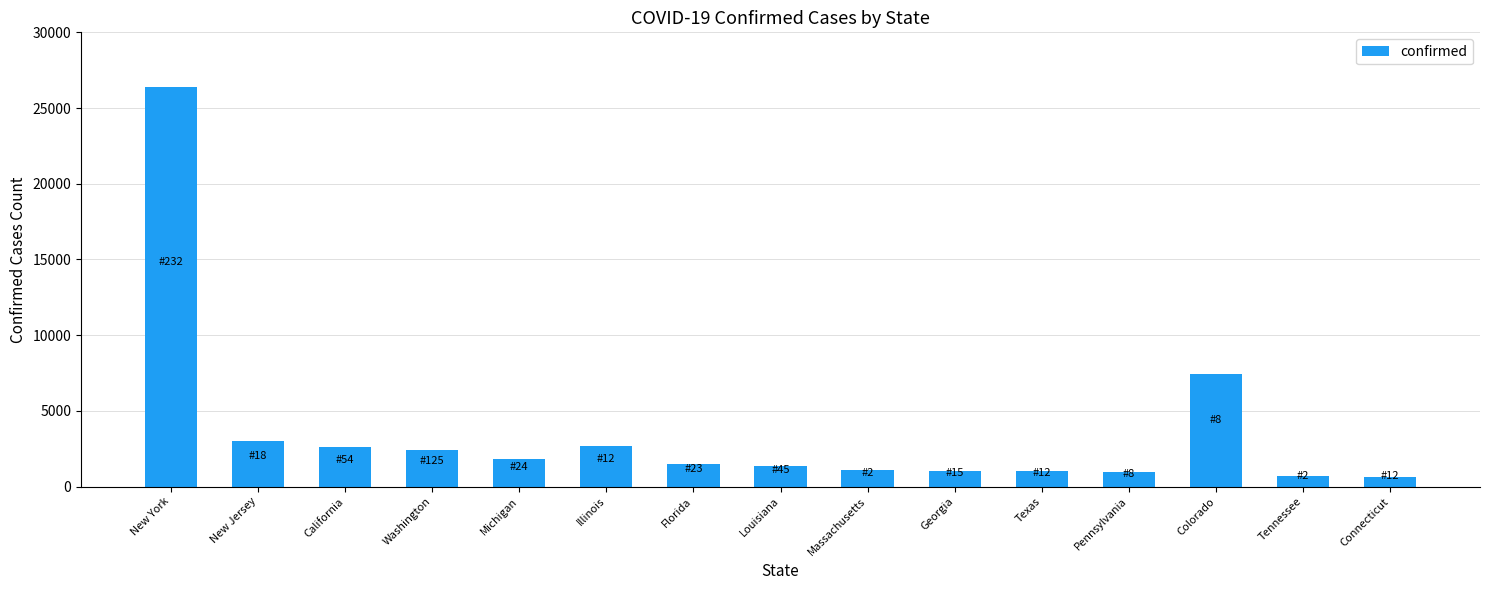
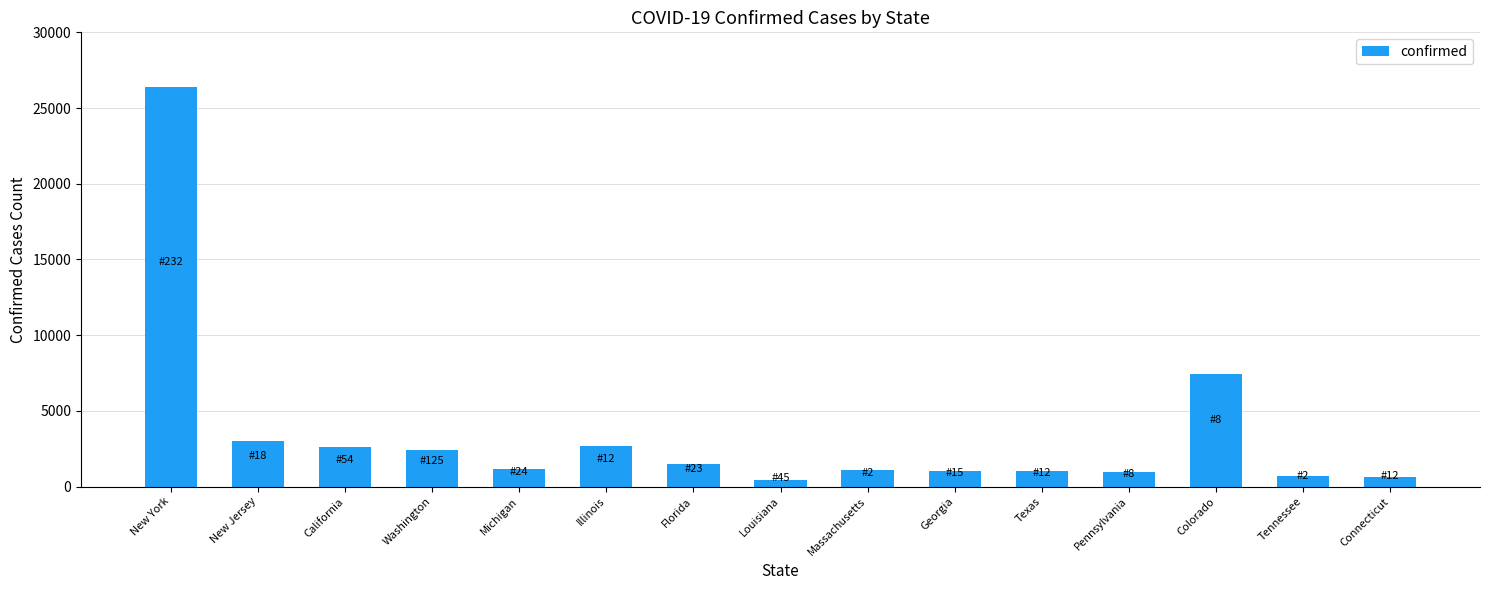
Michigan: 1800 -> 1200
Louisiana: 1400 -> 400
